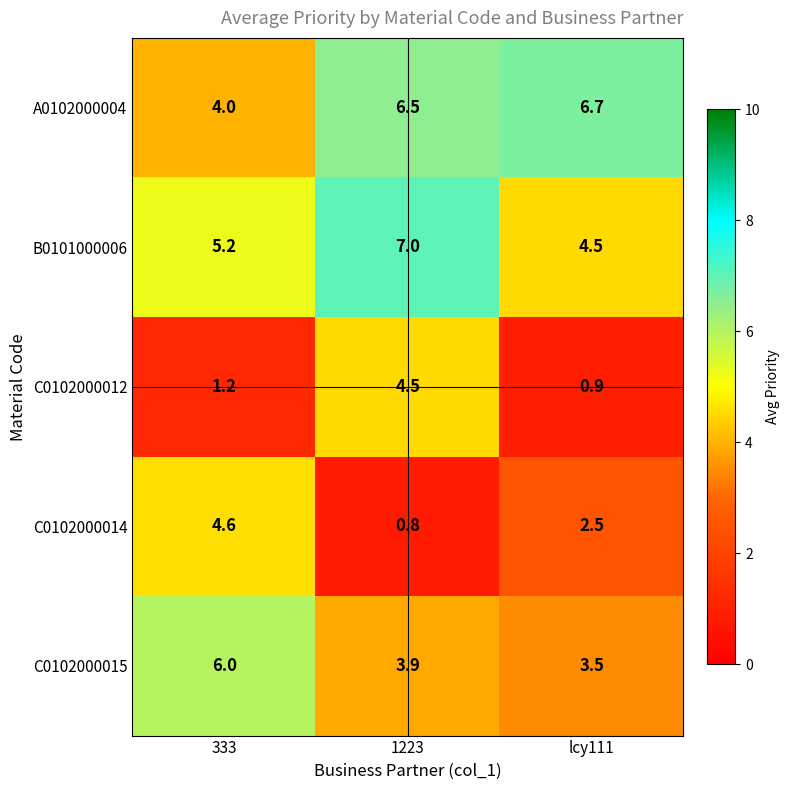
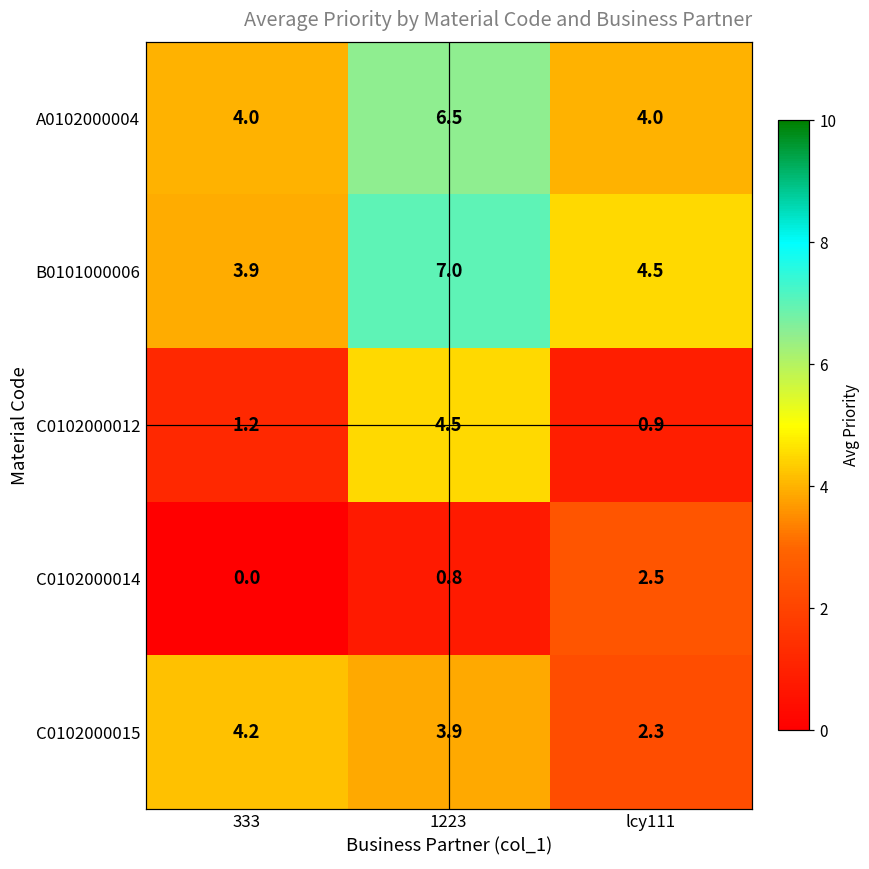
A0102000004, lcy111: 6.7 -> 4.0
B0101000006, 333: 5.2 -> 3.9
C0102000014, 333: 4.6 -> 0.0
C0102000015, 333: 6.0 -> 4.2
C0102000015, lcy111: 3.5 -> 2.3
